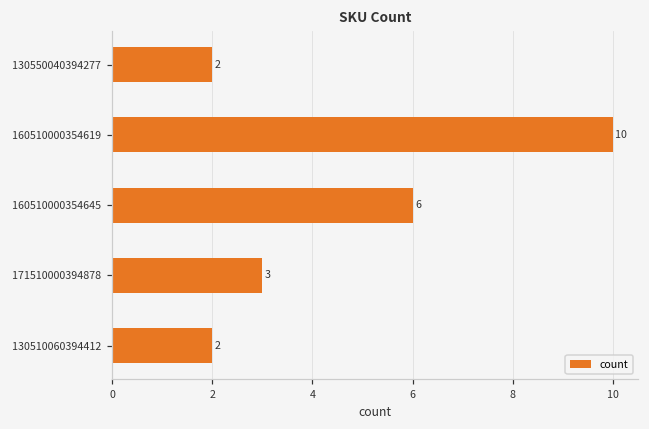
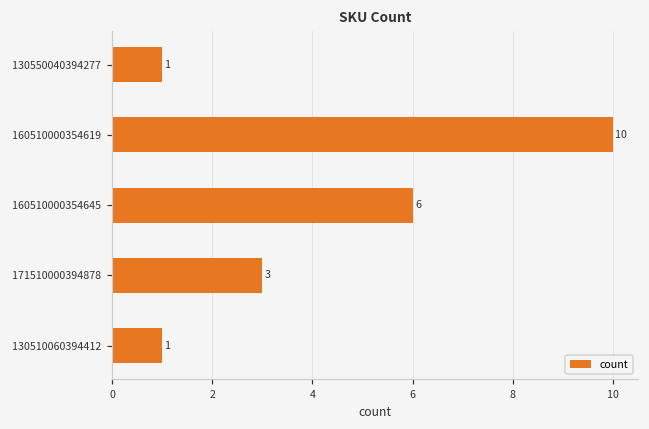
130550040394277: 2 -> 1
130510060394412: 2 -> 1
